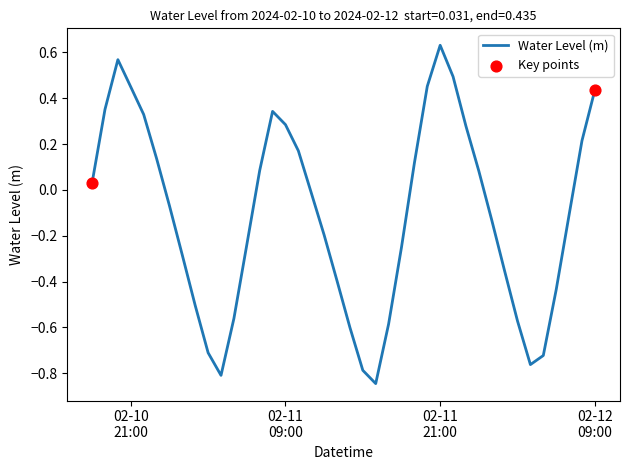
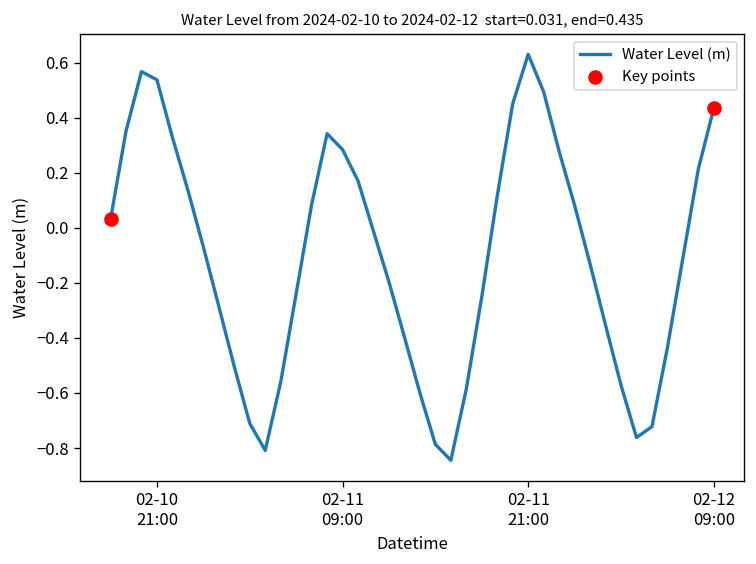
Water Level (m), 02-10 21:00: 0.45 -> 0.54
